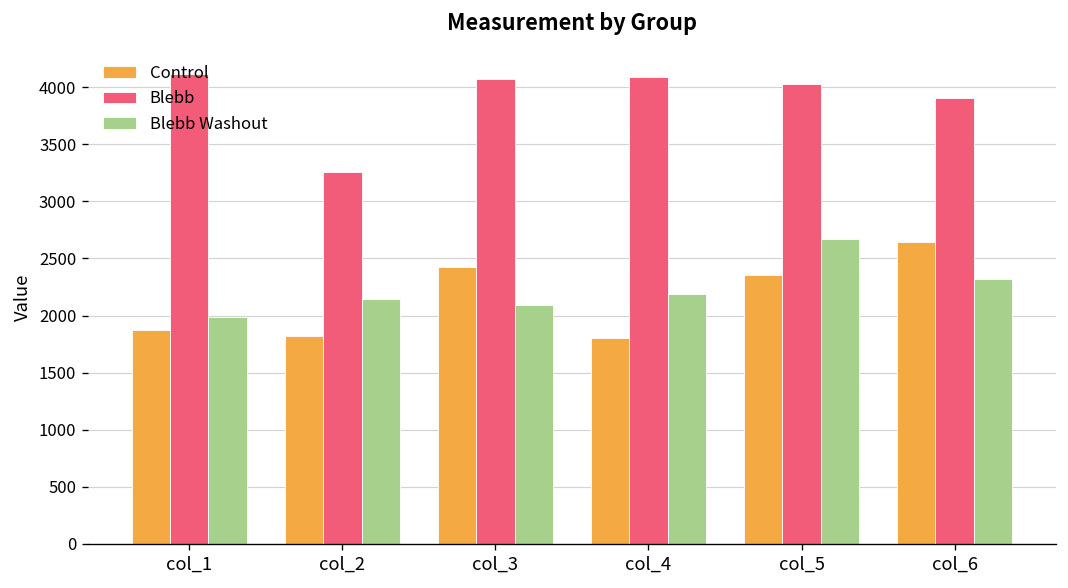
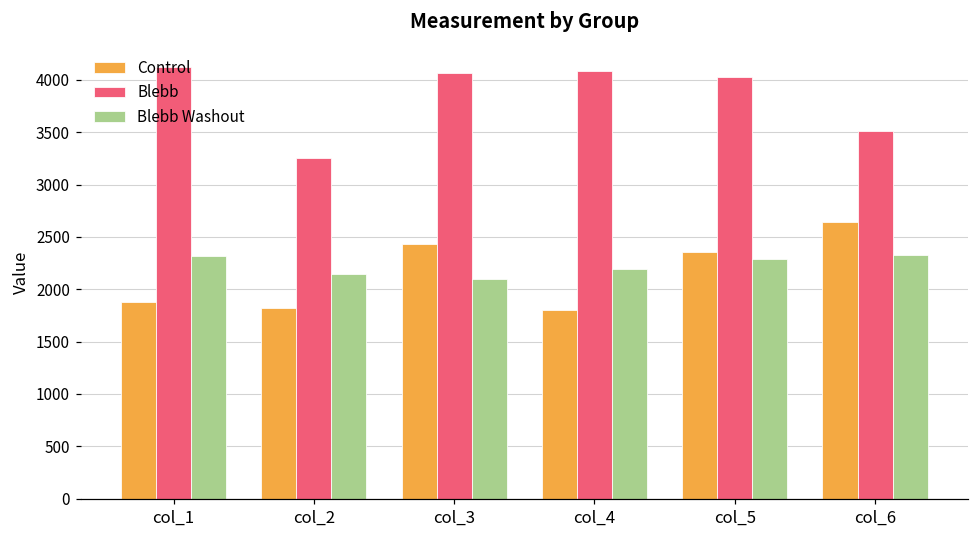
Blebb Washout, col_1: 2000 -> 2300
Blebb Washout, col_5: 2700 -> 2300
Blebb, col_6: 3900 -> 3500
